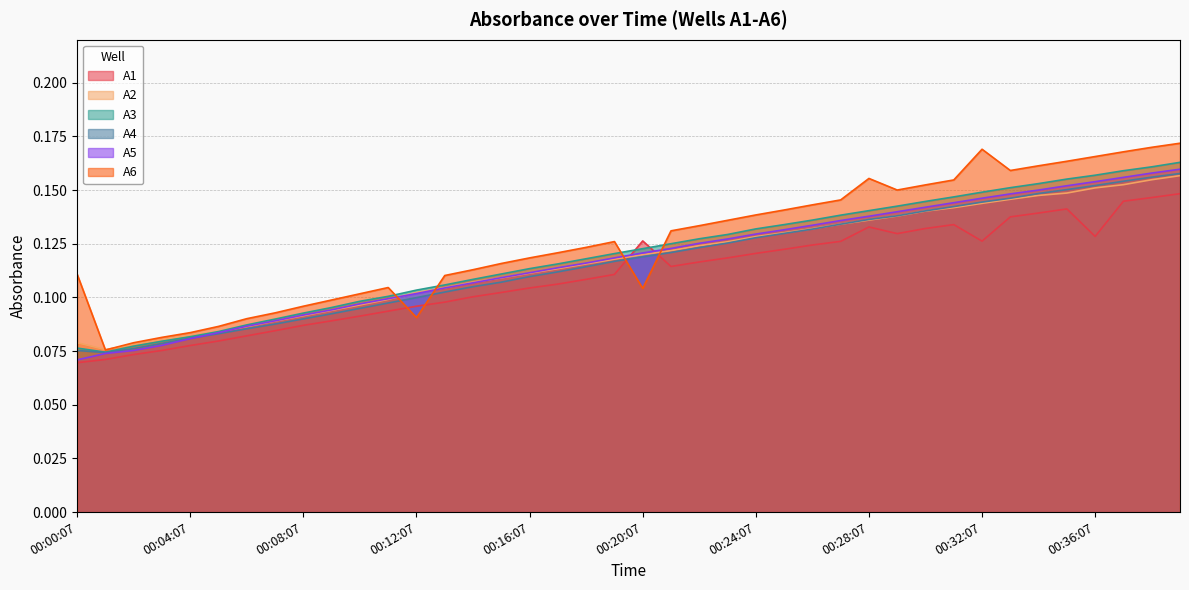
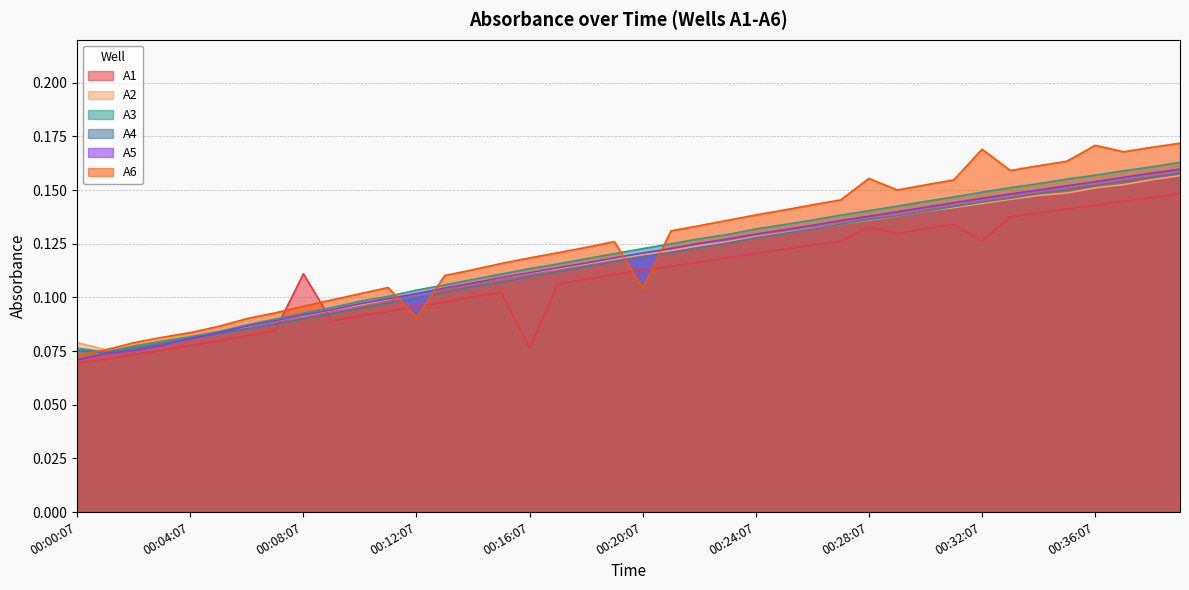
A6, 00:00:07: 0.111 -> 0.073
A1, 00:08:07: 0.087 -> 0.111
A1, 00:16:07: 0.104 -> 0.077
A1, 00:20:07: 0.126 -> 0.113
A1, 00:36:07: 0.128 -> 0.143
A6, 00:36:07: 0.166 -> 0.171
